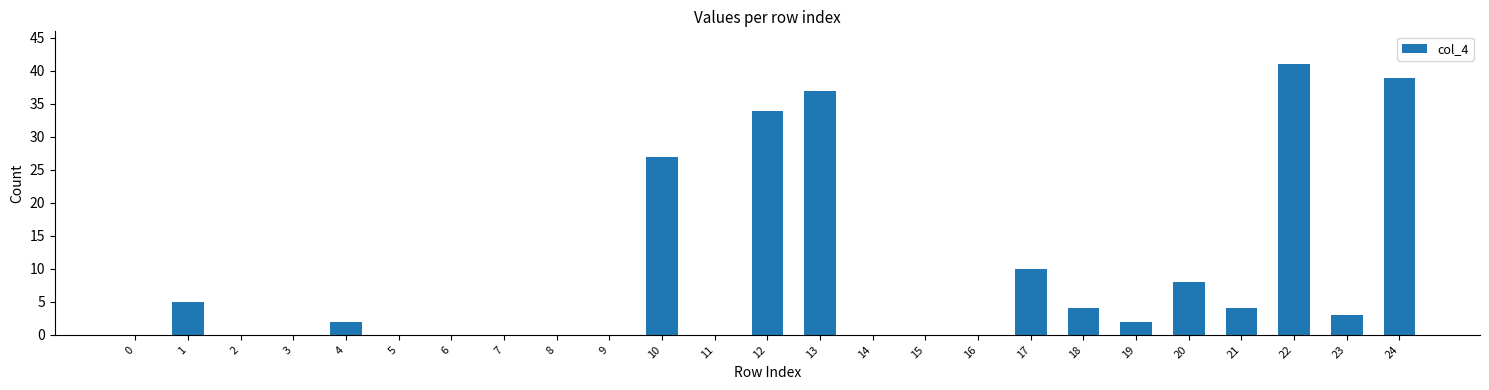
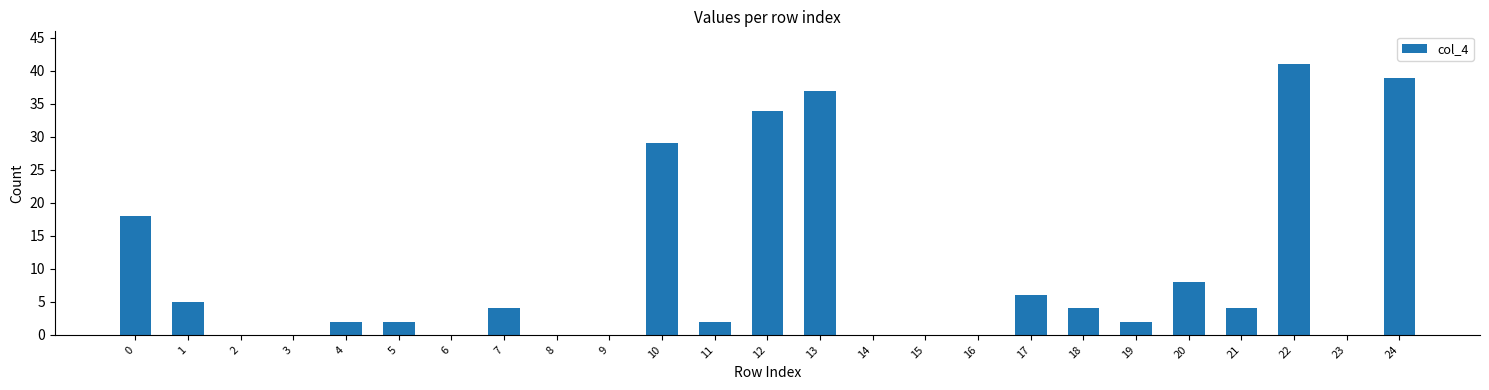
0: 0 -> 18
5: 0 -> 2
7: 0 -> 4
10: 27 -> 29
11: 0 -> 2
17: 10 -> 6
23: 3 -> 0
